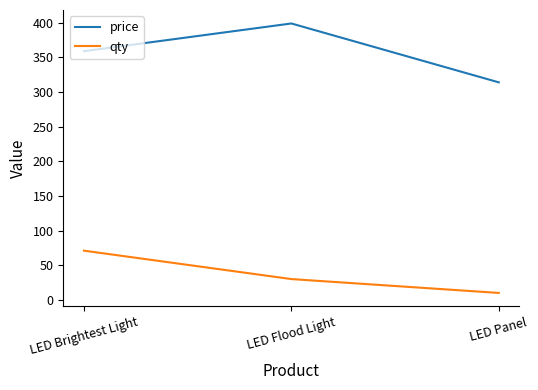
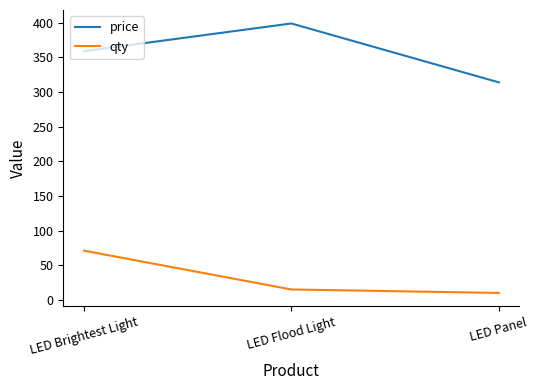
qty, LED Flood Light: 30 -> 20
